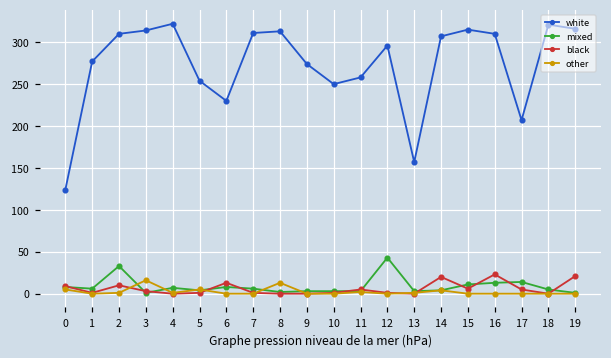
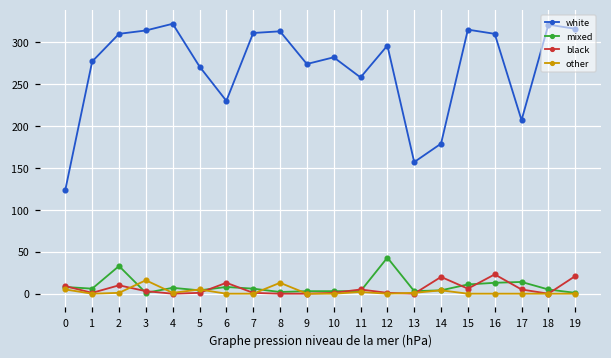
white, 5: 250 -> 270
white, 10: 250 -> 280
white, 14: 310 -> 180
